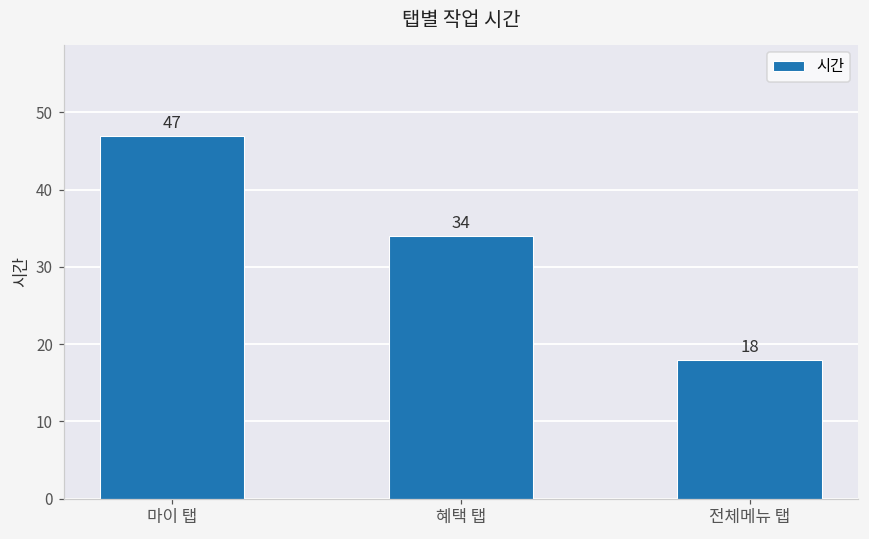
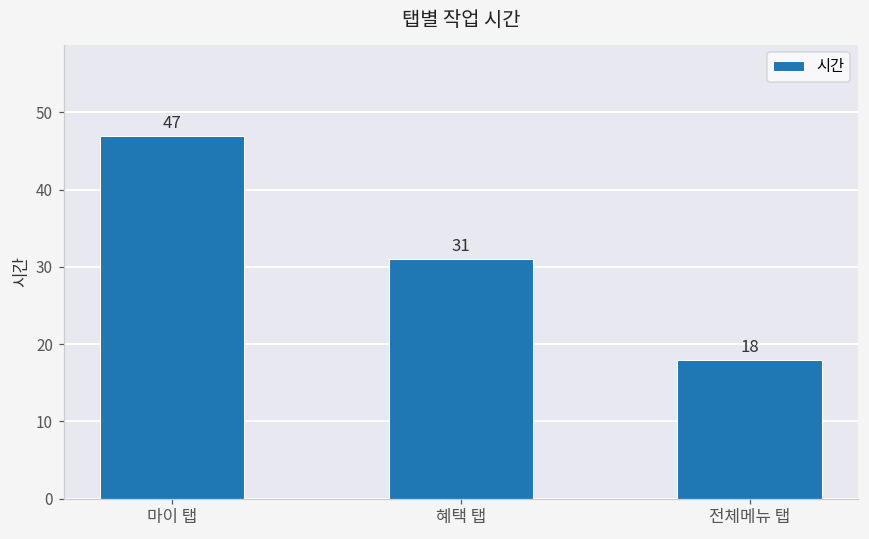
혜택 탭: 34 -> 31
